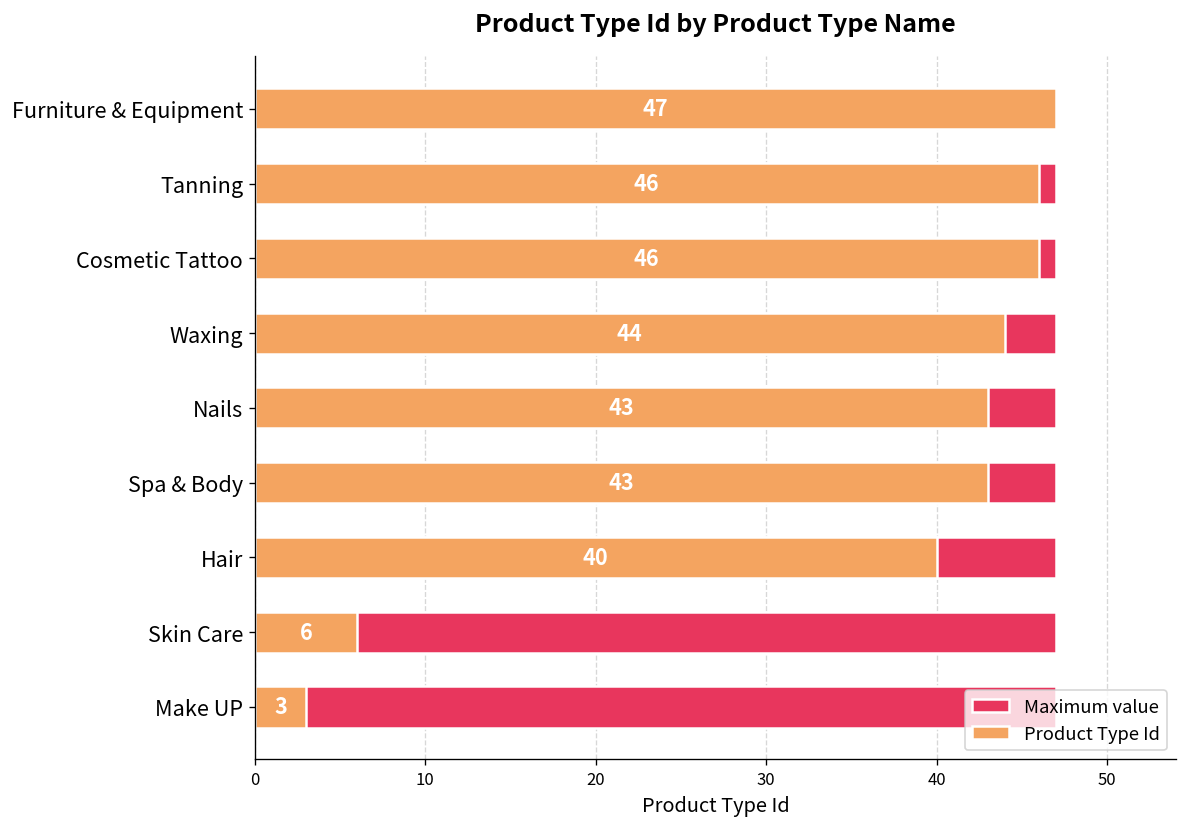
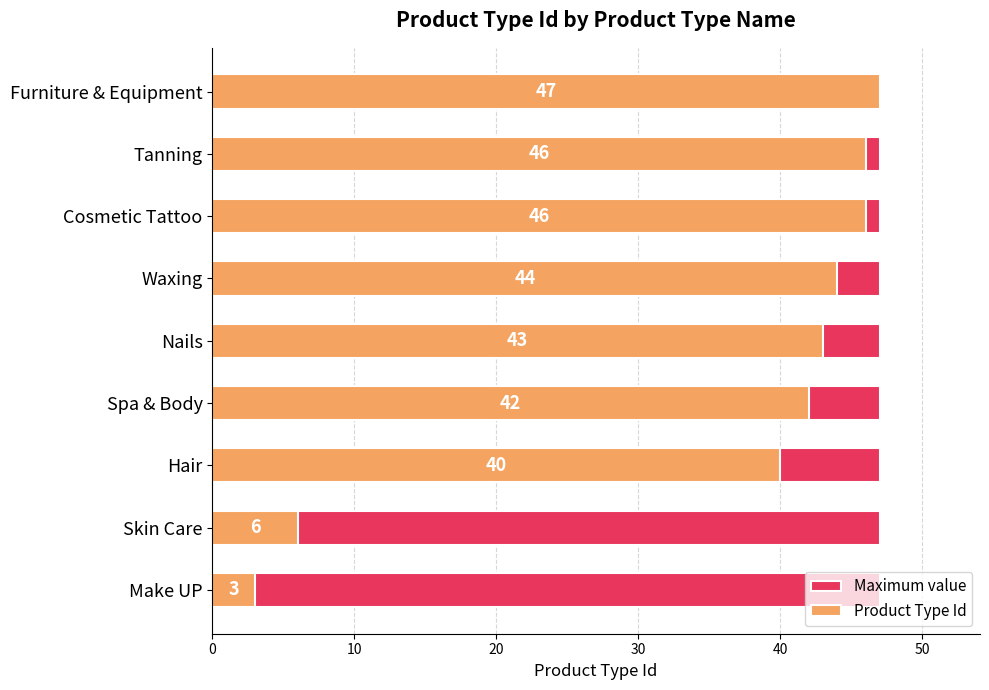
Product Type Id, Spa & Body: 43 -> 42
